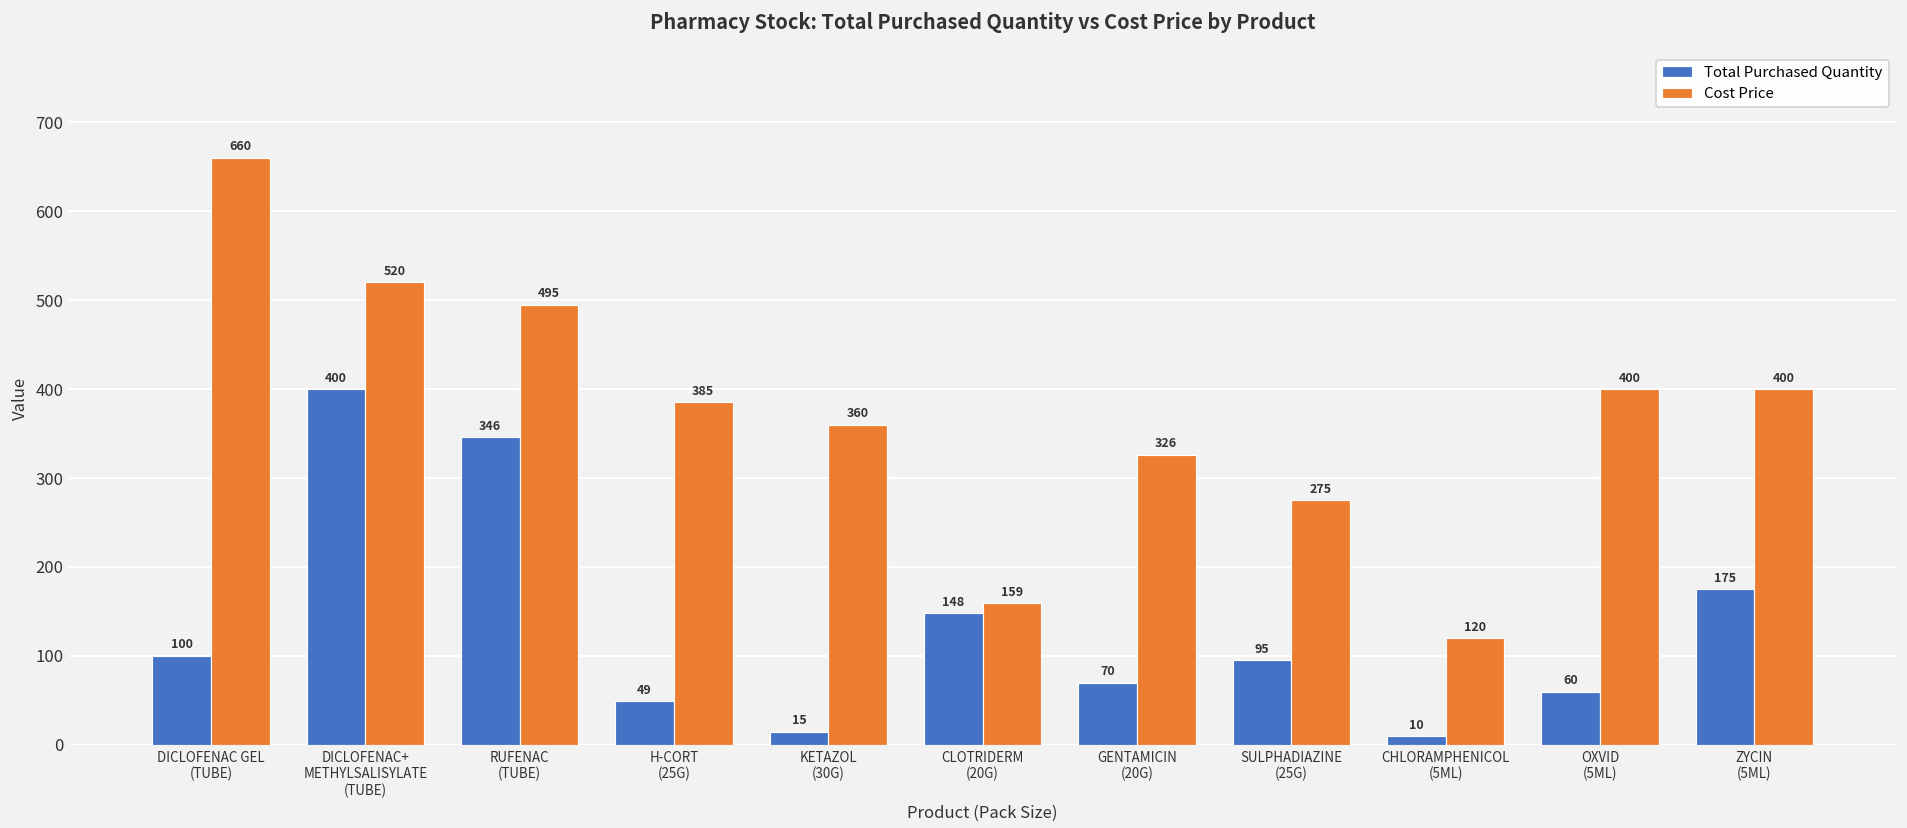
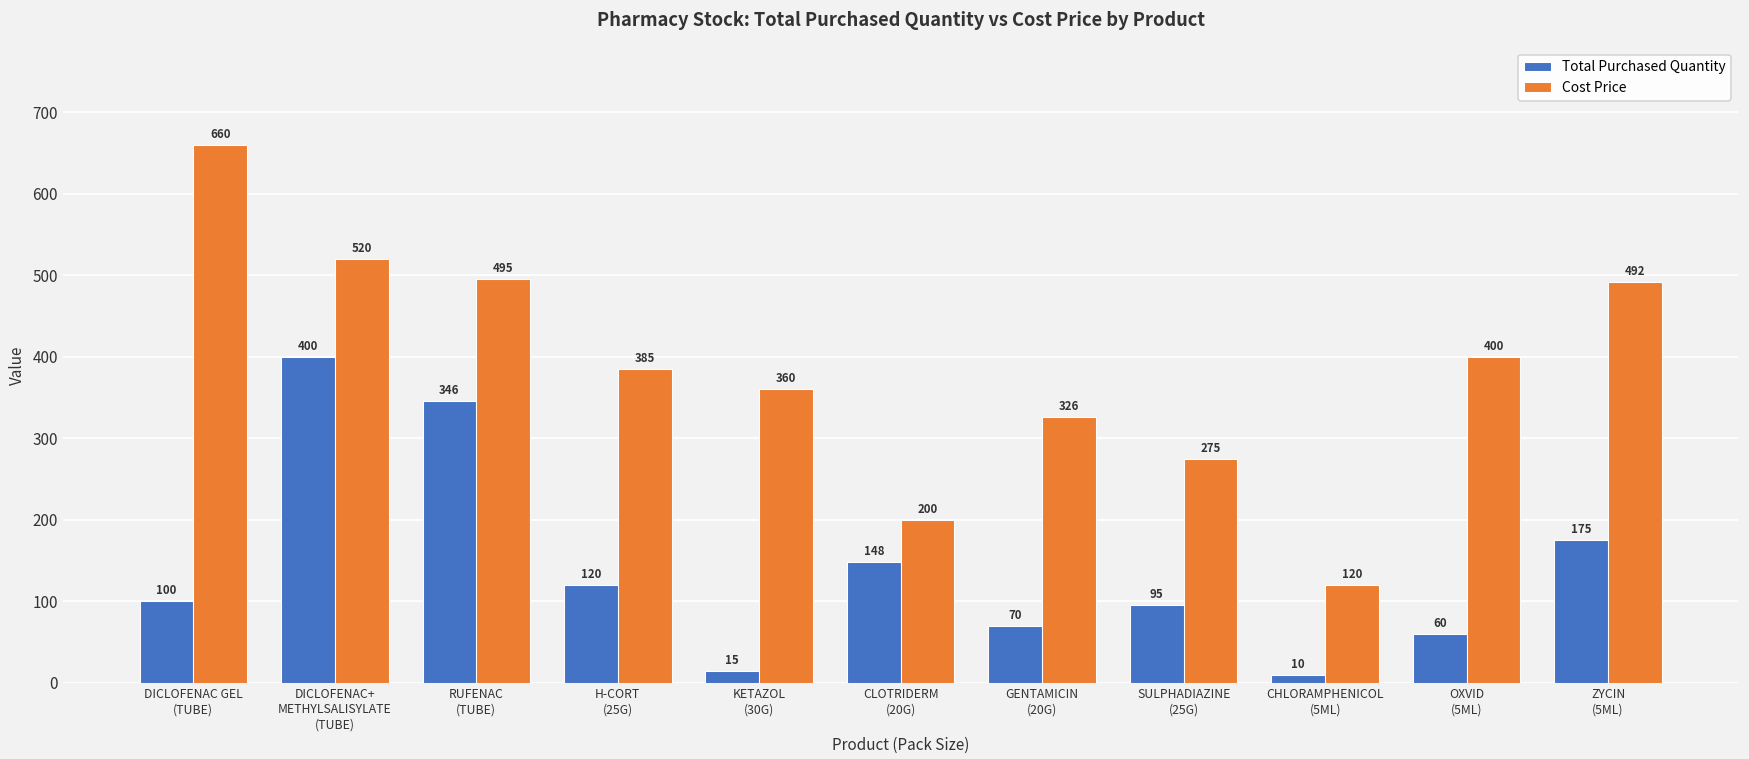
Total Purchased Quantity, H-CORT (25G): 49 -> 120
Cost Price, CLOTRIDERM (20G): 159 -> 200
Cost Price, ZYCIN (5ML): 400 -> 492
